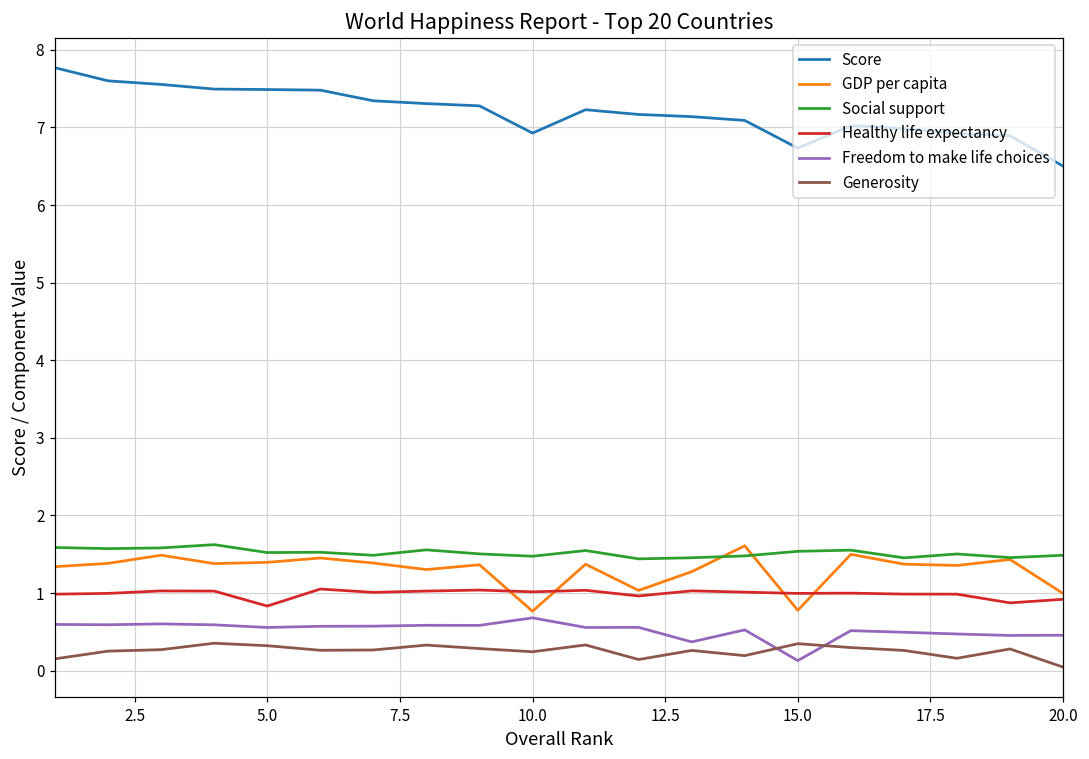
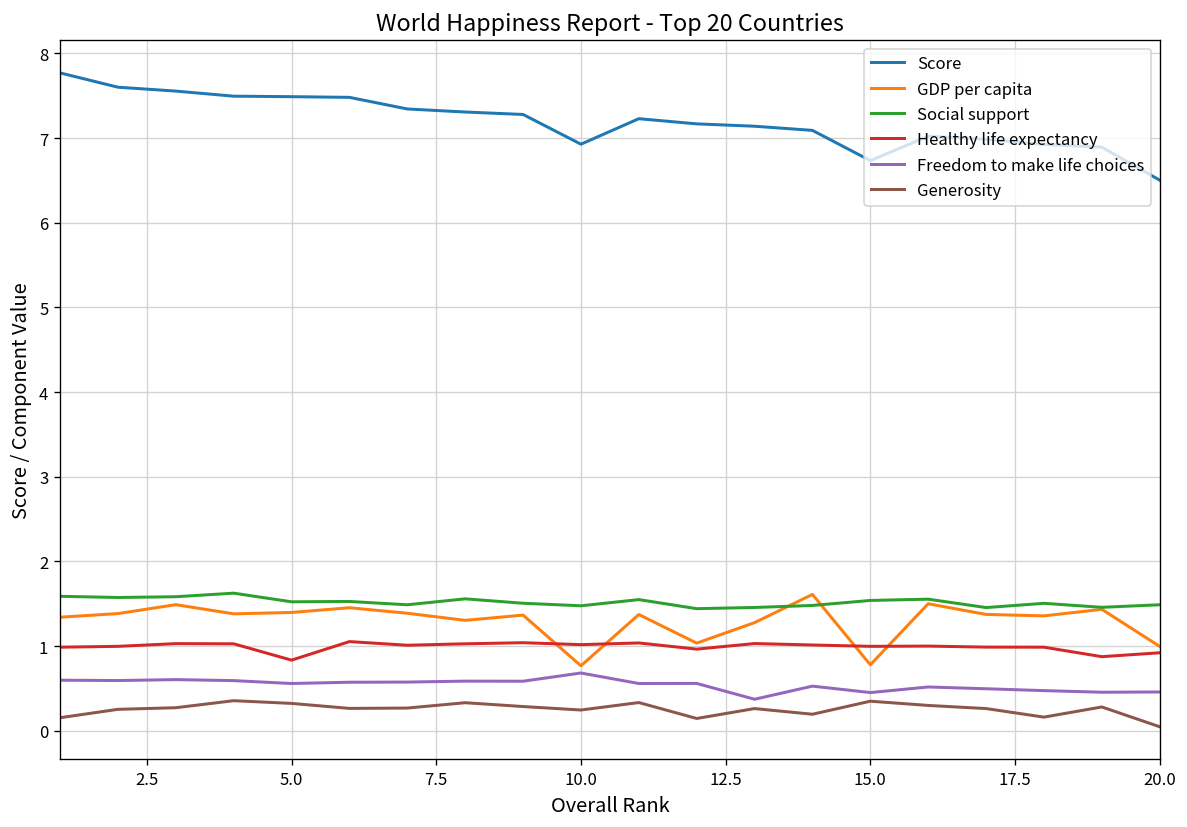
Freedom to make life choices, 15.0: 0.1 -> 0.5
